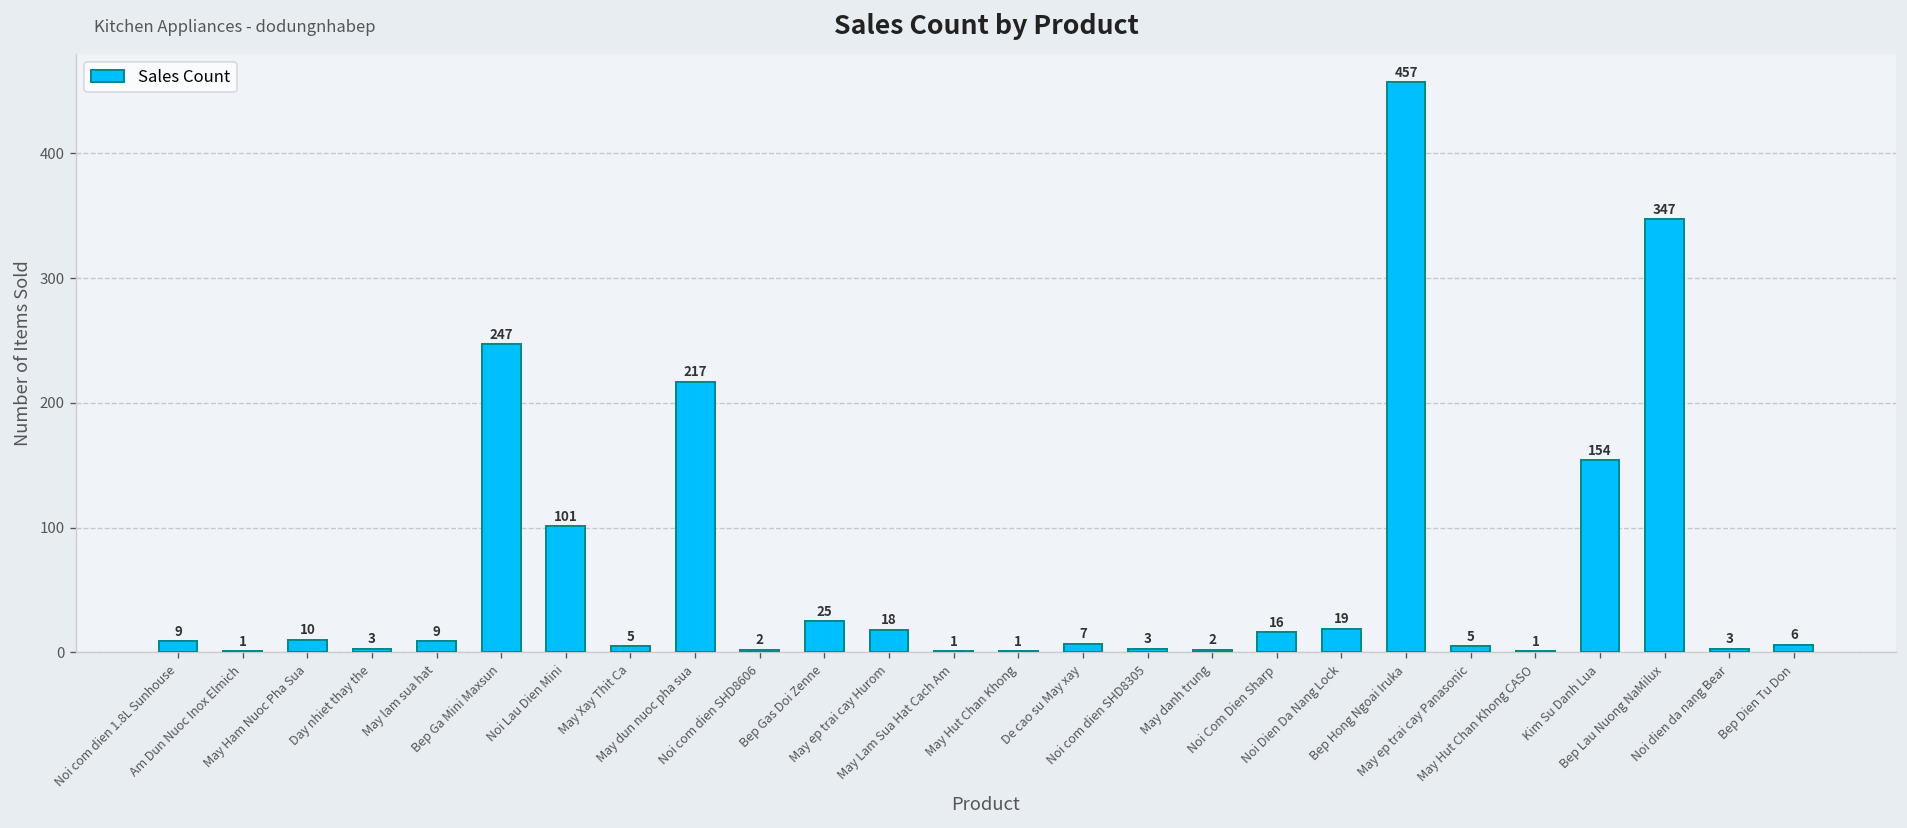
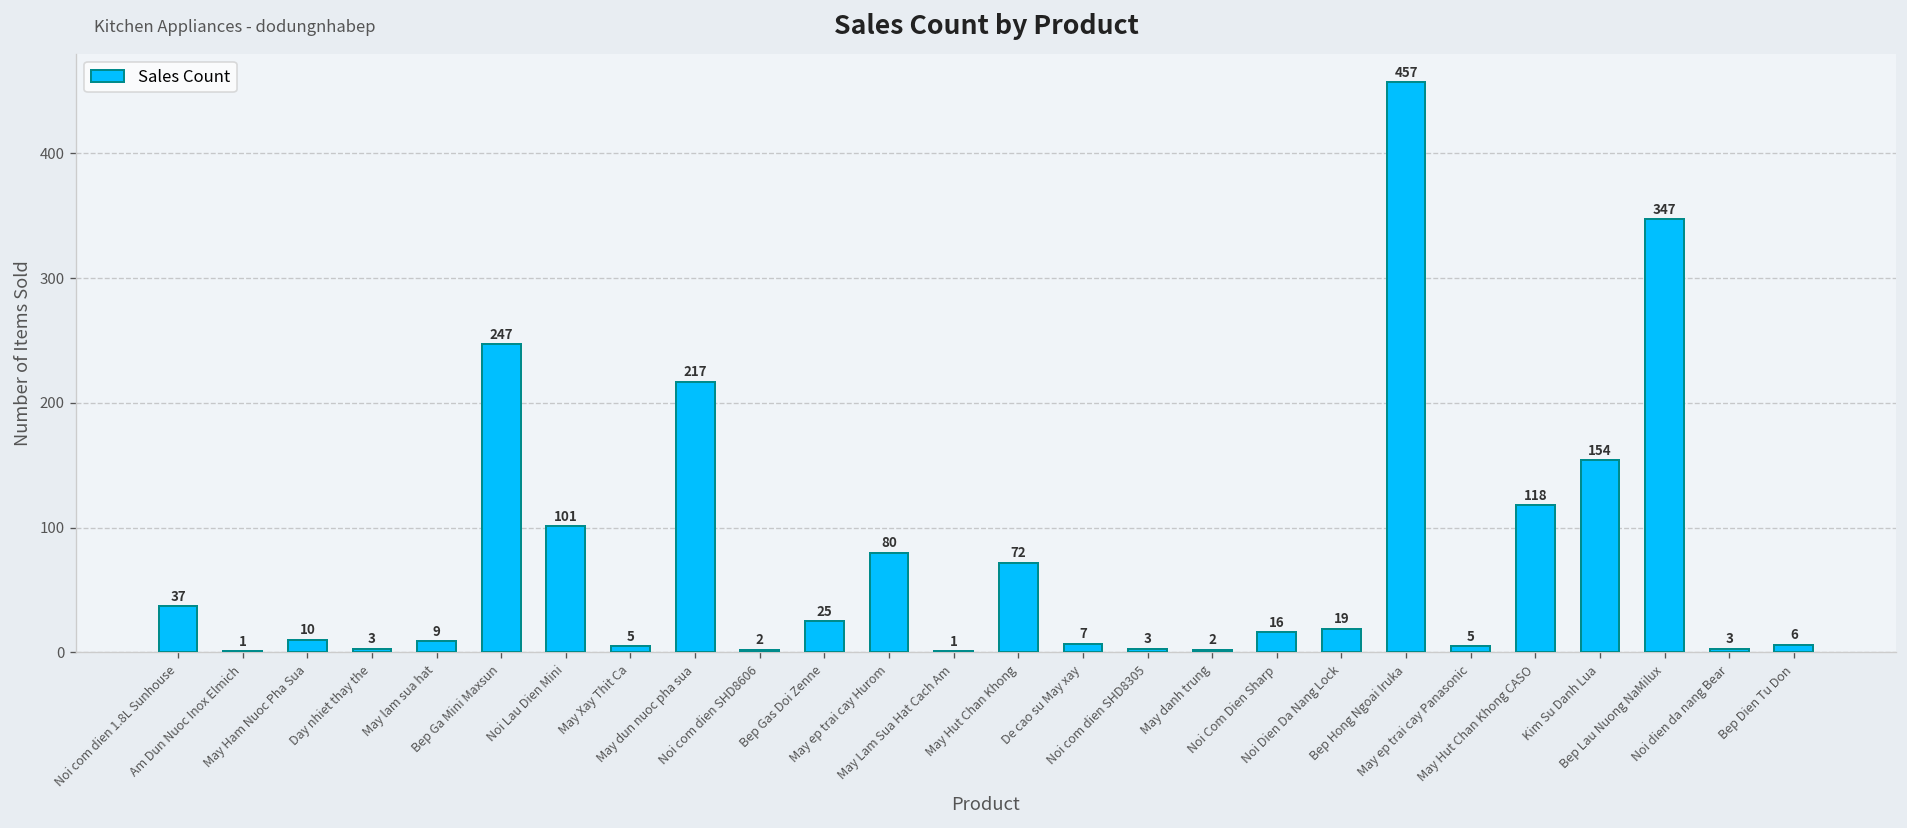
Noi com dien 1.8L Sunhouse: 9 -> 37
May ep trai cay Hurom: 18 -> 80
May Hut Chan Khong: 1 -> 72
May Hut Chan Khong CASO: 1 -> 118
